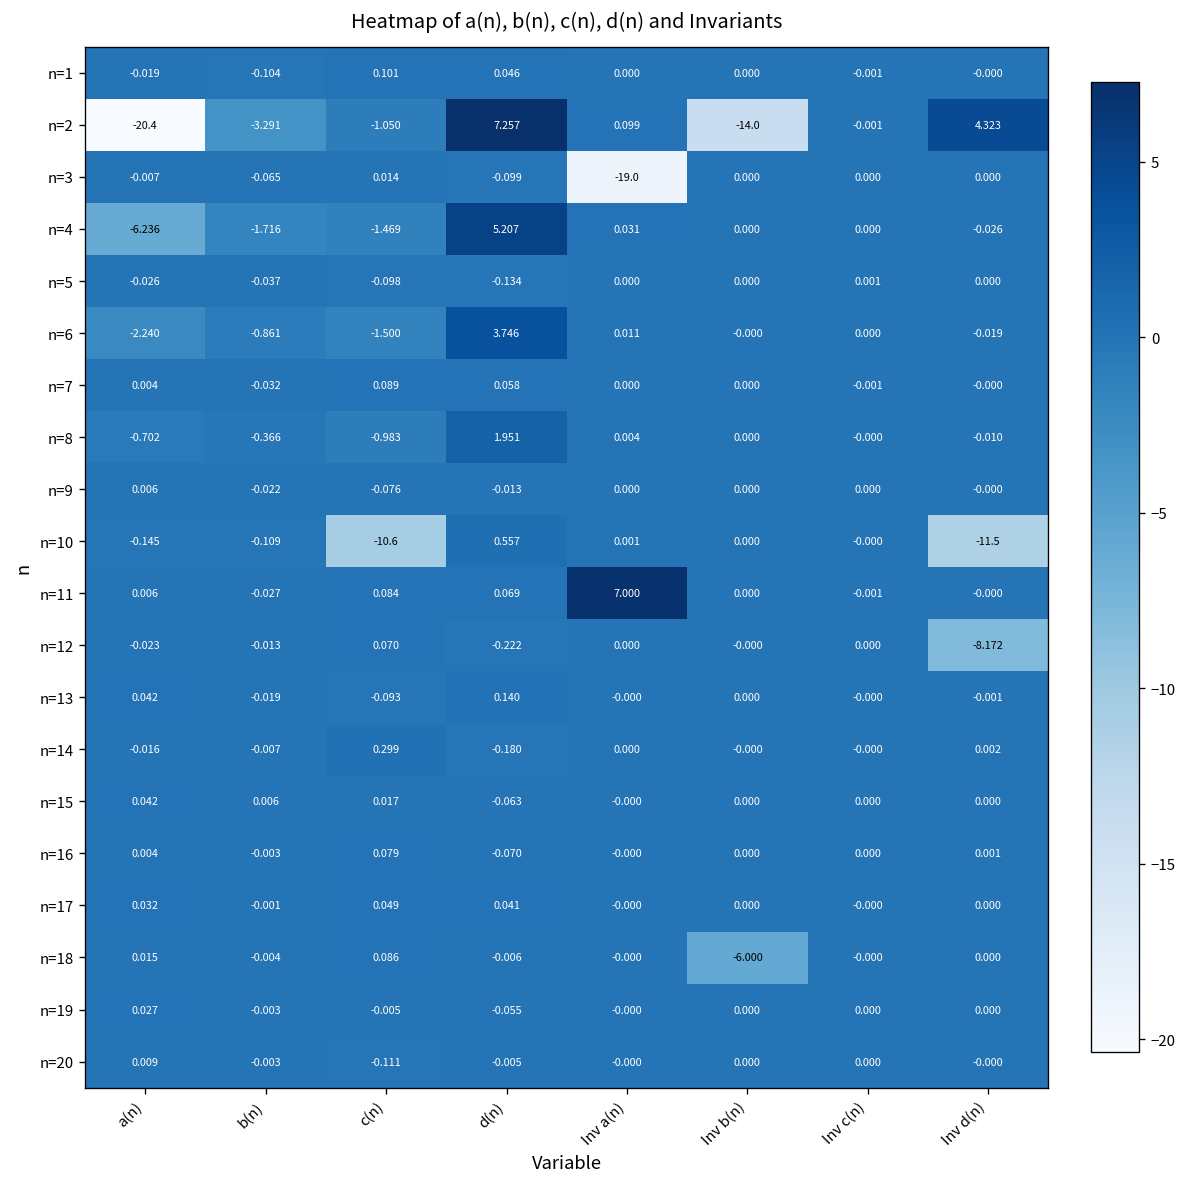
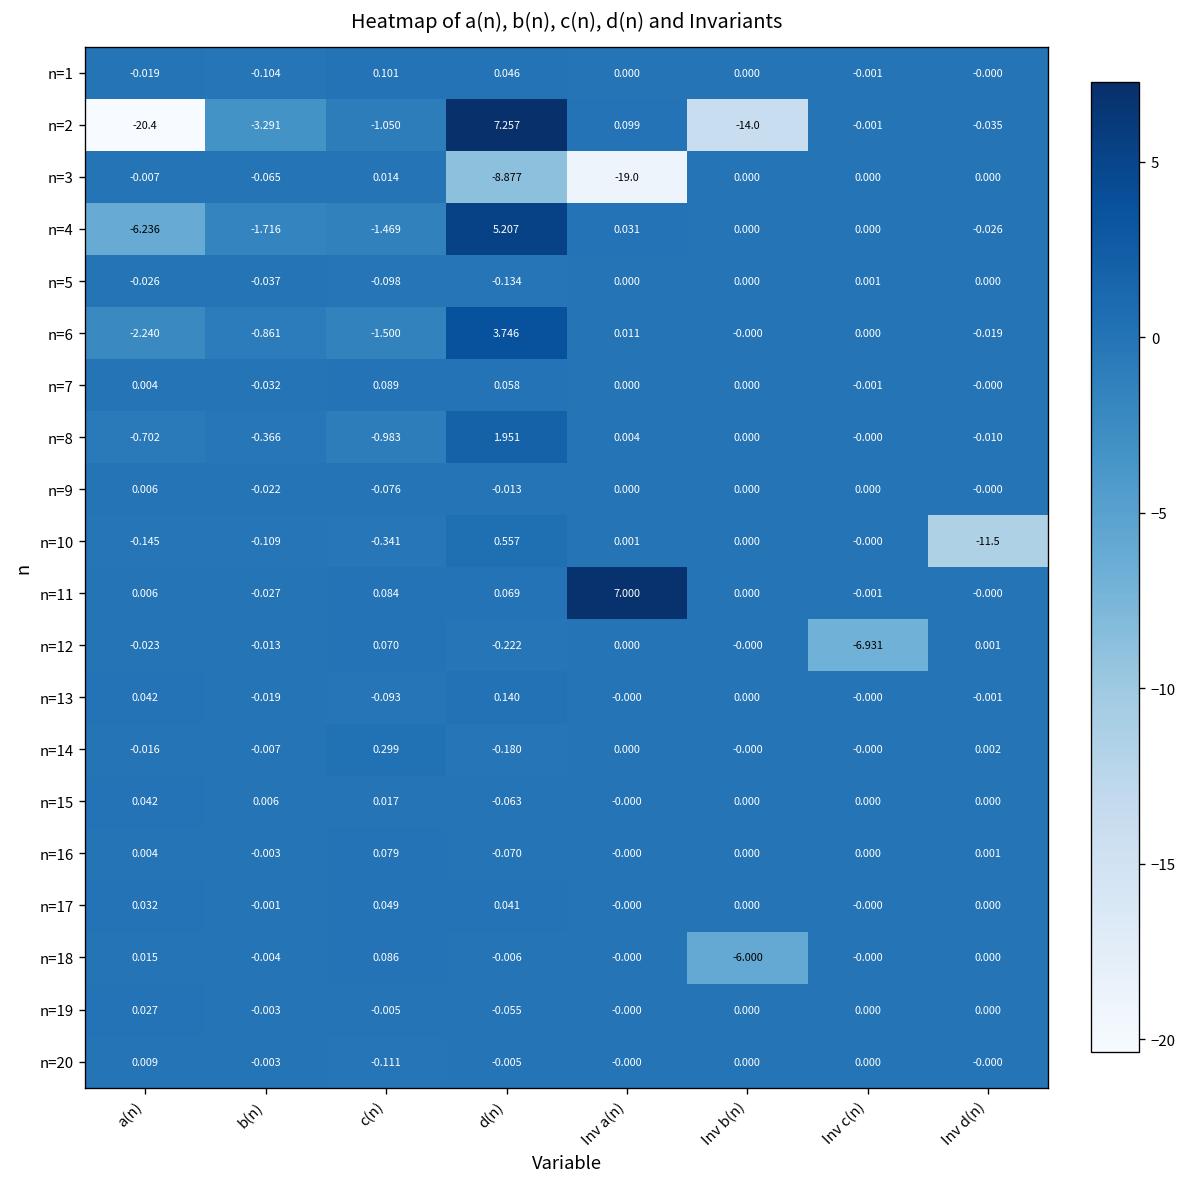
n=2, Inv d(n): 4.323 -> -0.035
n=3, d(n): -0.099 -> -8.877
n=10, c(n): -10.6 -> -0.341
n=12, Inv c(n): 0.000 -> -6.931
n=12, Inv d(n): -8.172 -> 0.001
